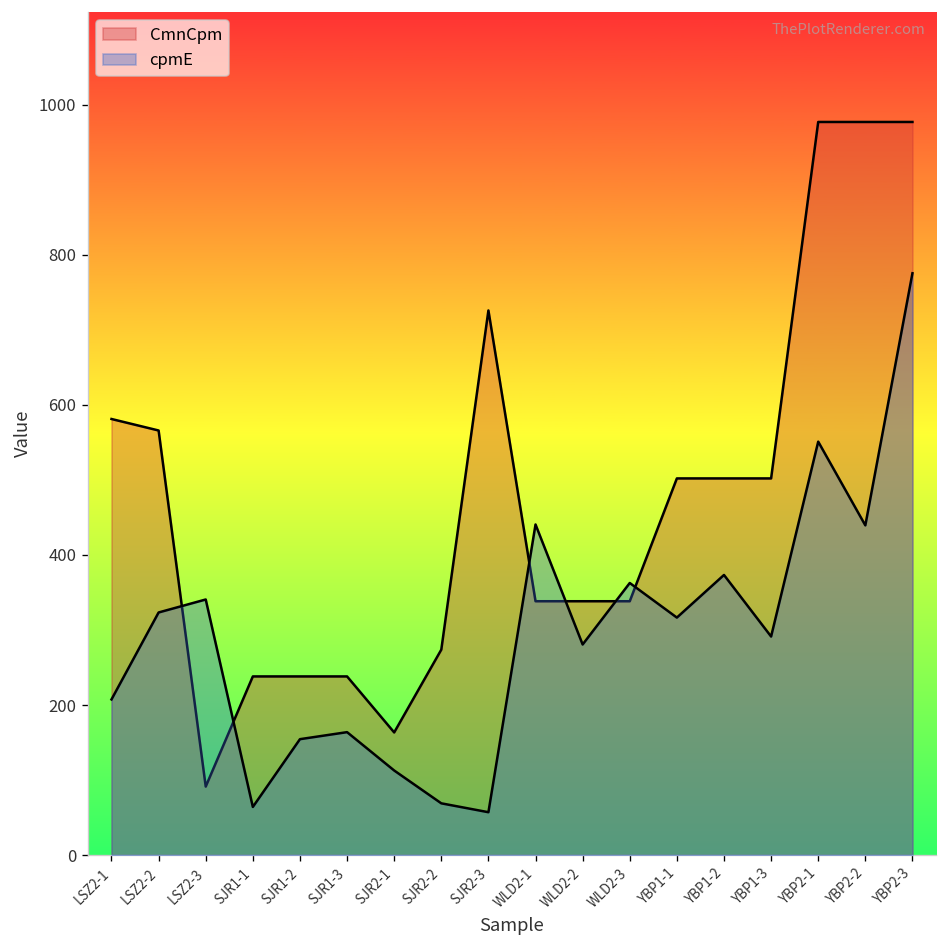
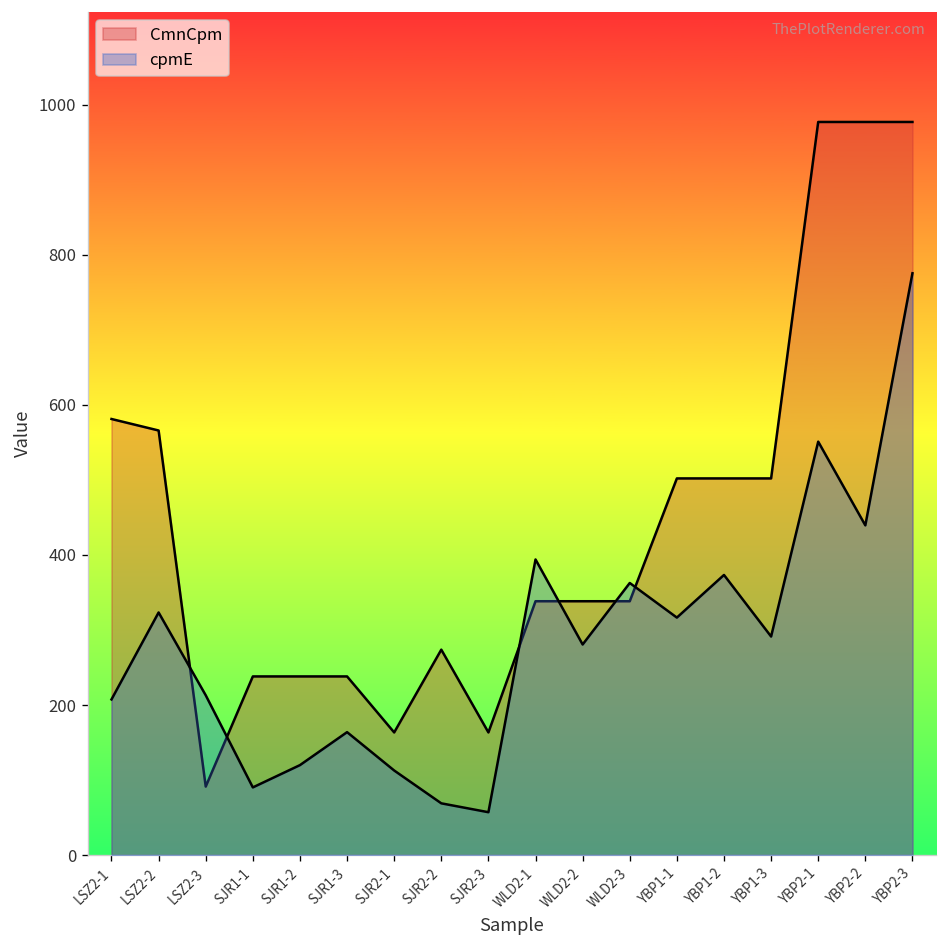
cpmE, LSZ2-3: 340 -> 210
cpmE, SJR1-1: 60 -> 90
cpmE, SJR1-2: 150 -> 120
CmnCpm, SJR2-3: 730 -> 160
cpmE, WLD2-1: 440 -> 390
